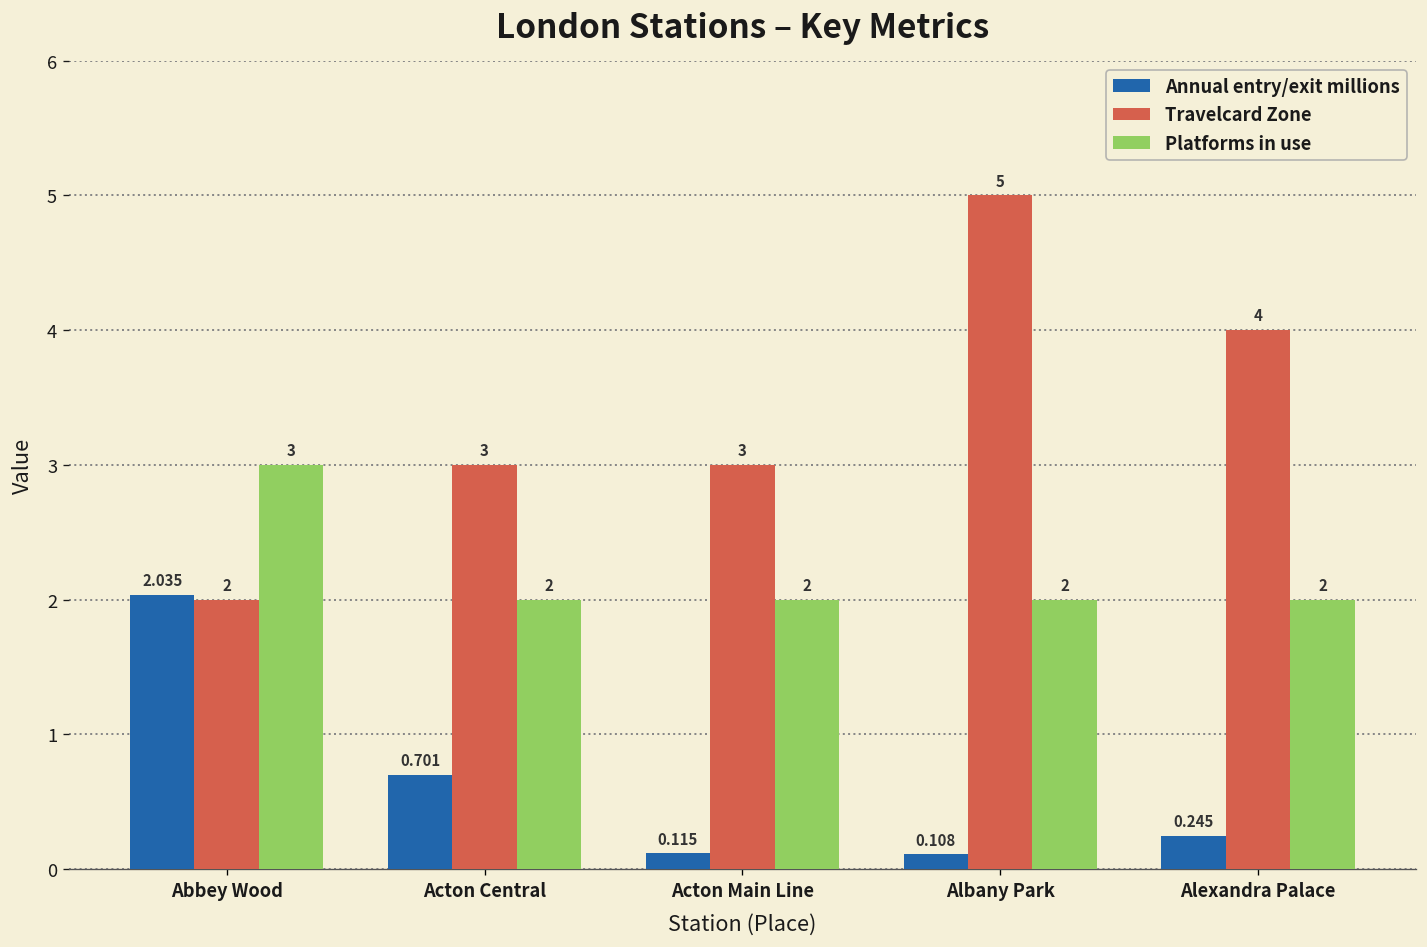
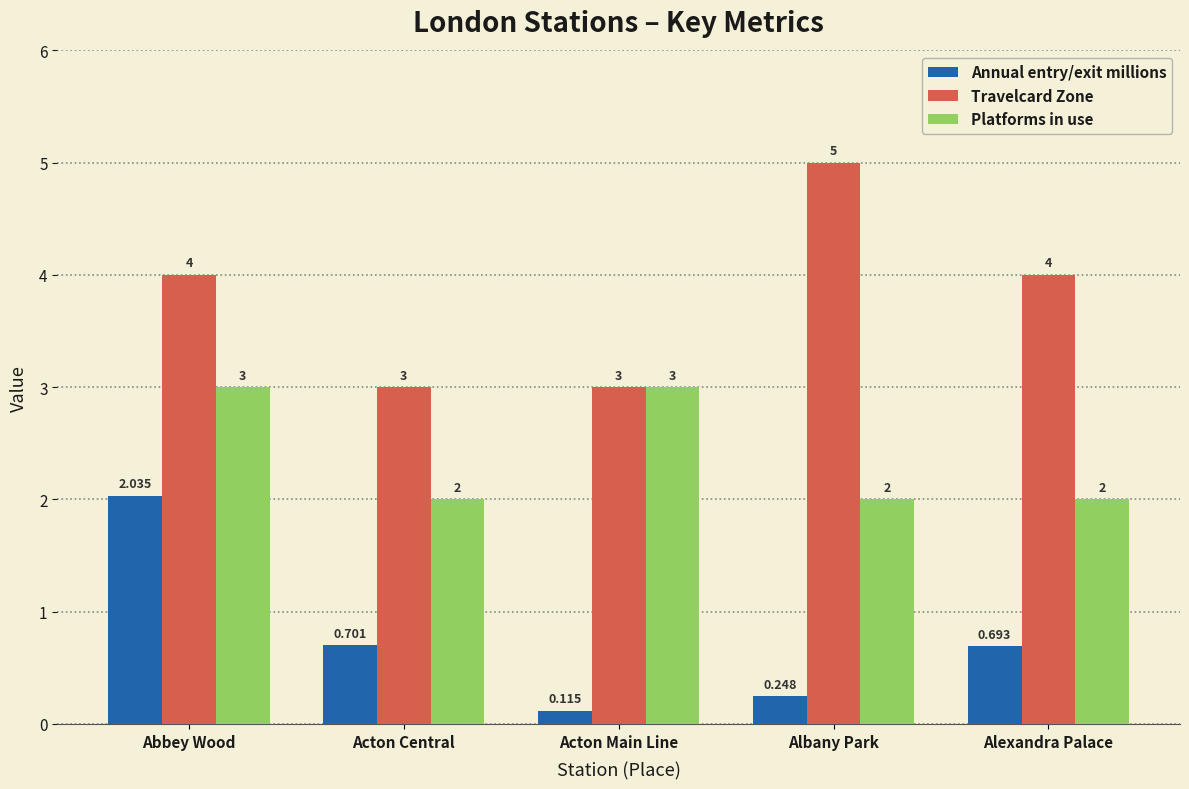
Travelcard Zone, Abbey Wood: 2 -> 4
Platforms in use, Acton Main Line: 2 -> 3
Annual entry/exit millions, Albany Park: 0.108 -> 0.248
Annual entry/exit millions, Alexandra Palace: 0.245 -> 0.693
